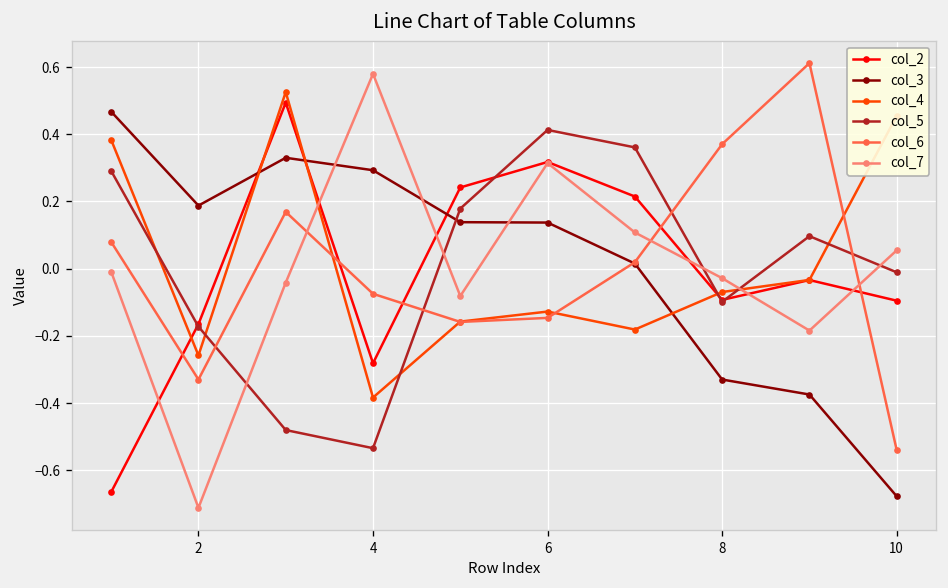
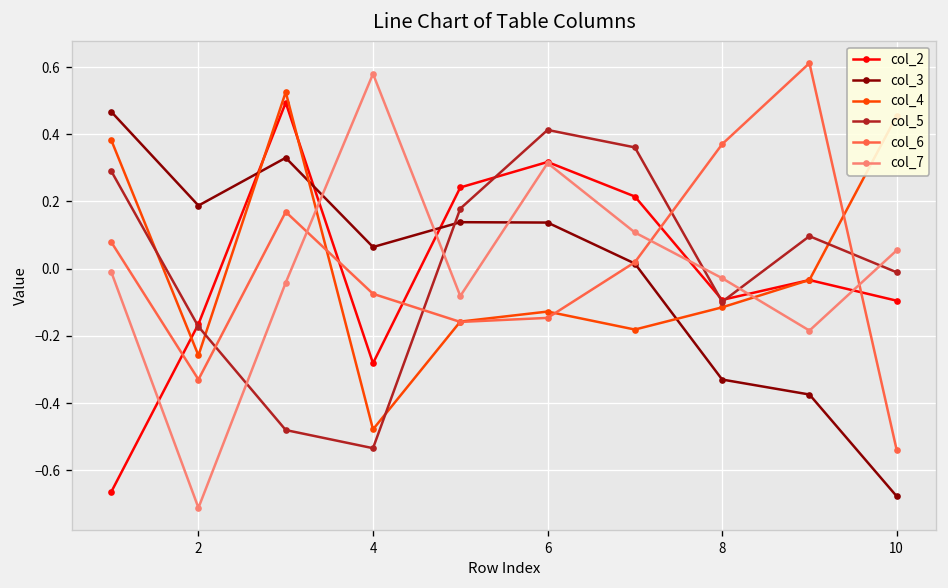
col_3, 4: 0.29 -> 0.06
col_4, 4: -0.38 -> -0.48
col_4, 8: -0.07 -> -0.12
